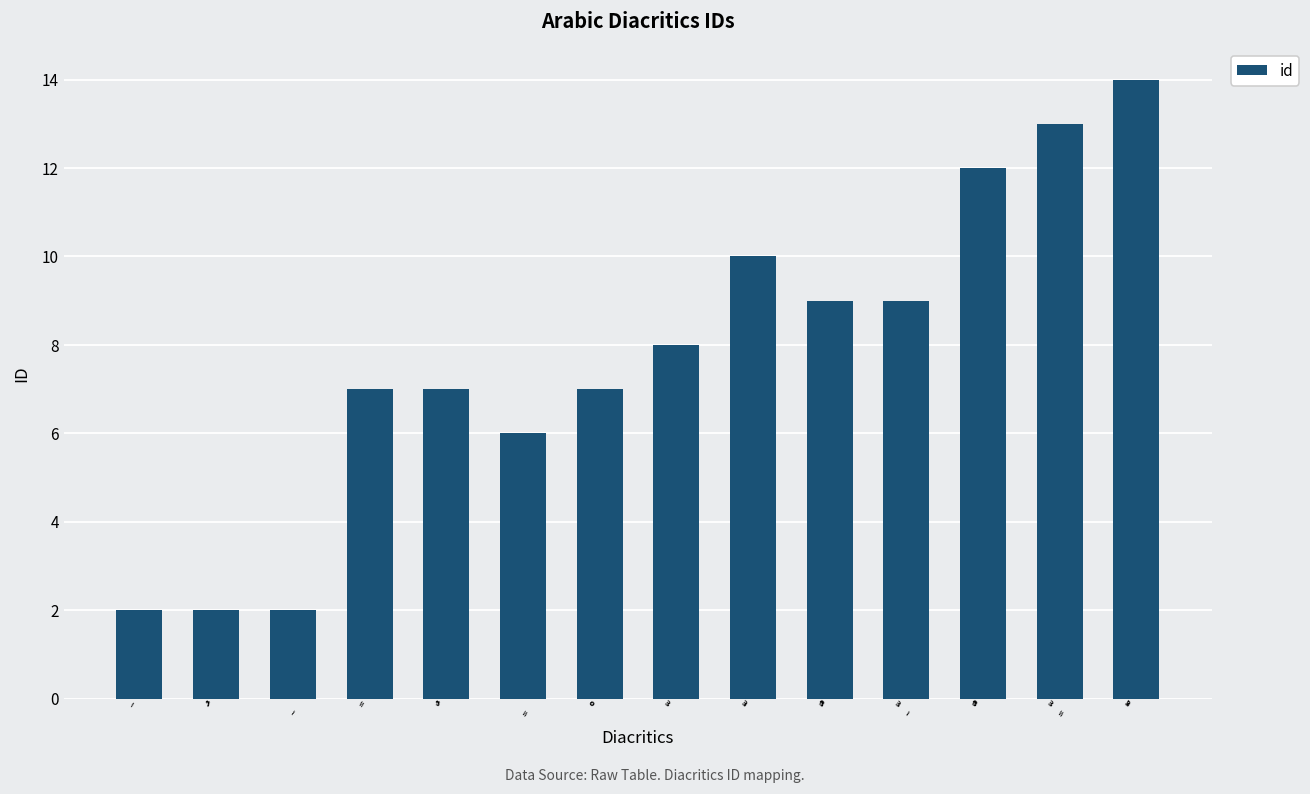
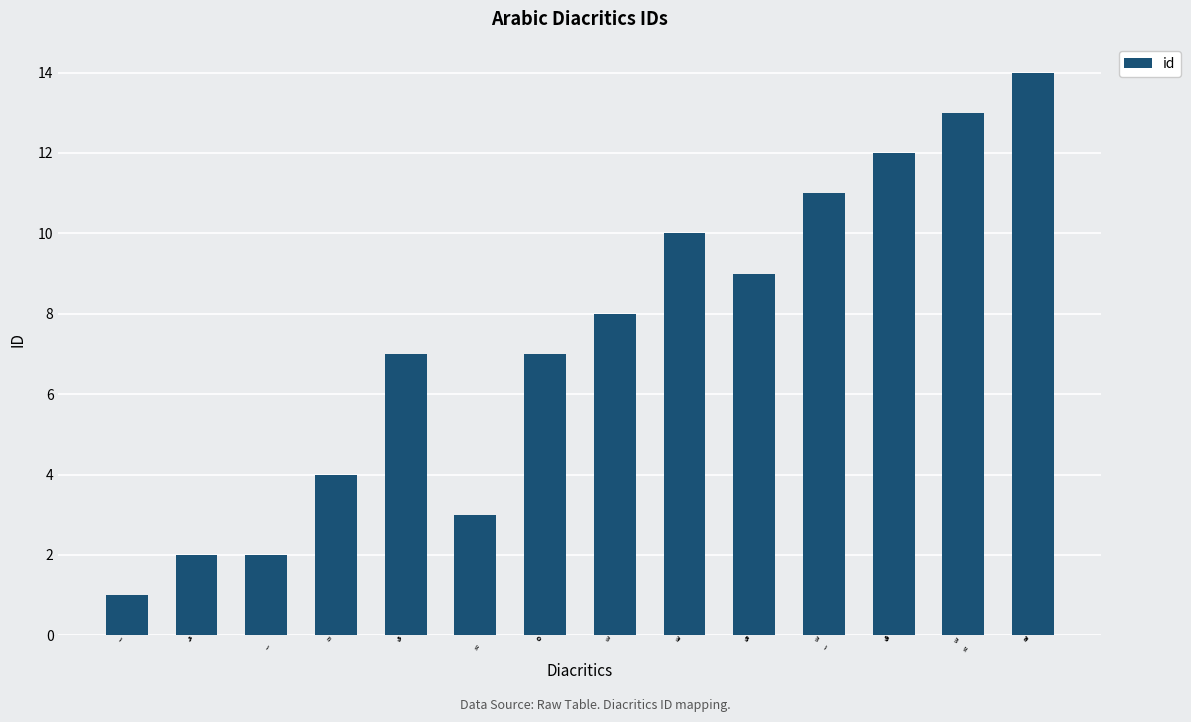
َ: 2 -> 1
ً: 7 -> 4
ٍ: 6 -> 3
ِّ: 9 -> 11
